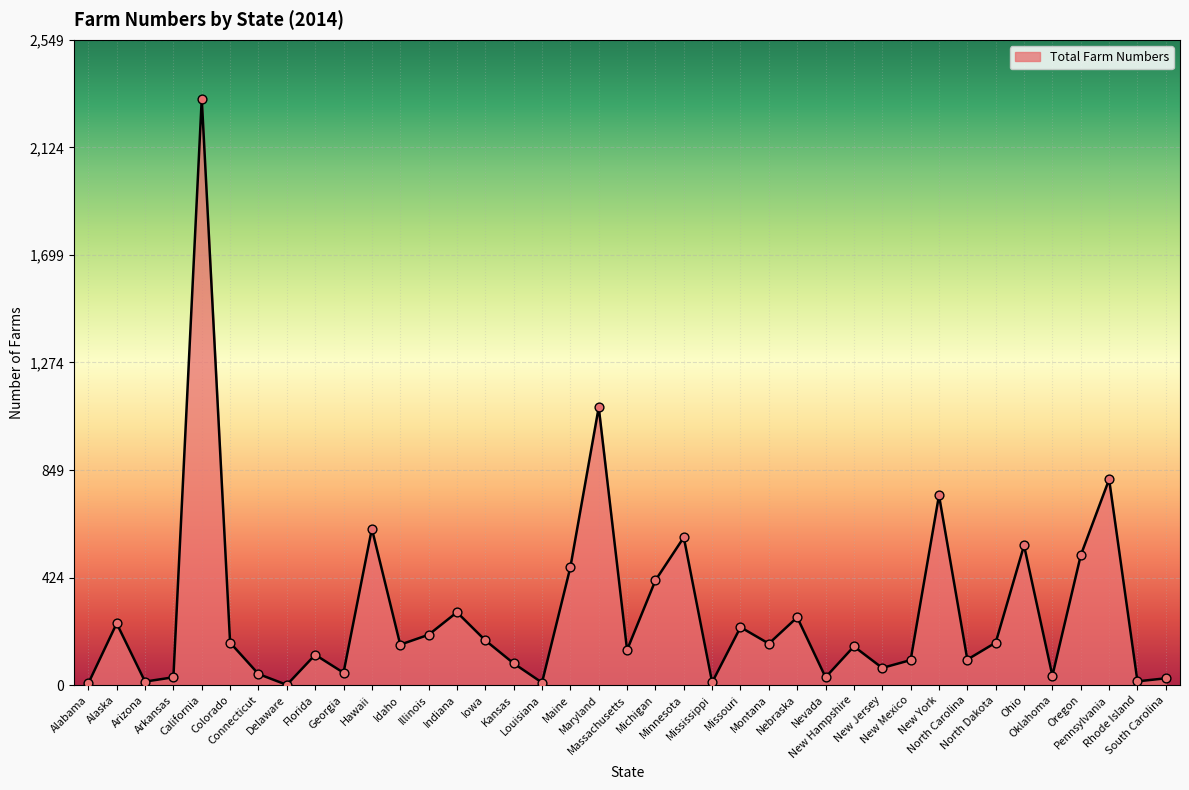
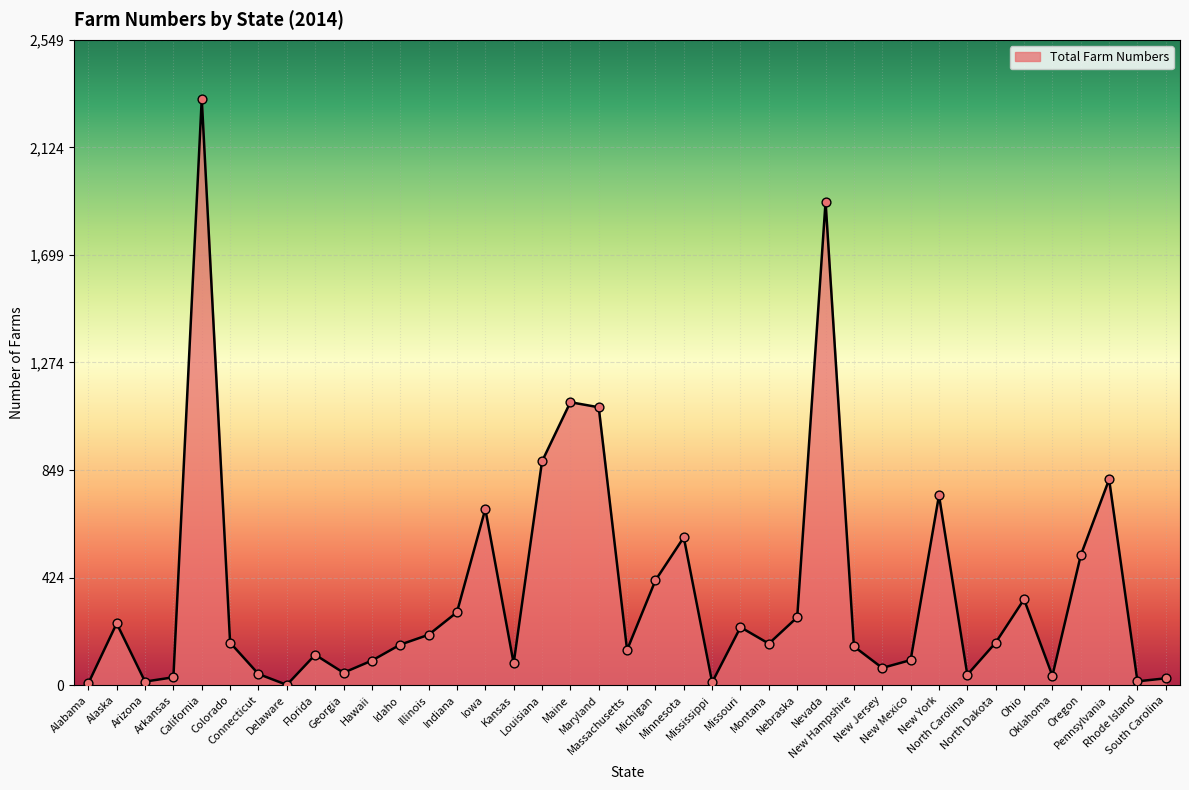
Hawaii: 620 -> 100
Iowa: 180 -> 700
Louisiana: 10 -> 880
Maine: 470 -> 1,120
Nevada: 30 -> 1,910
North Carolina: 100 -> 40
Ohio: 550 -> 340
